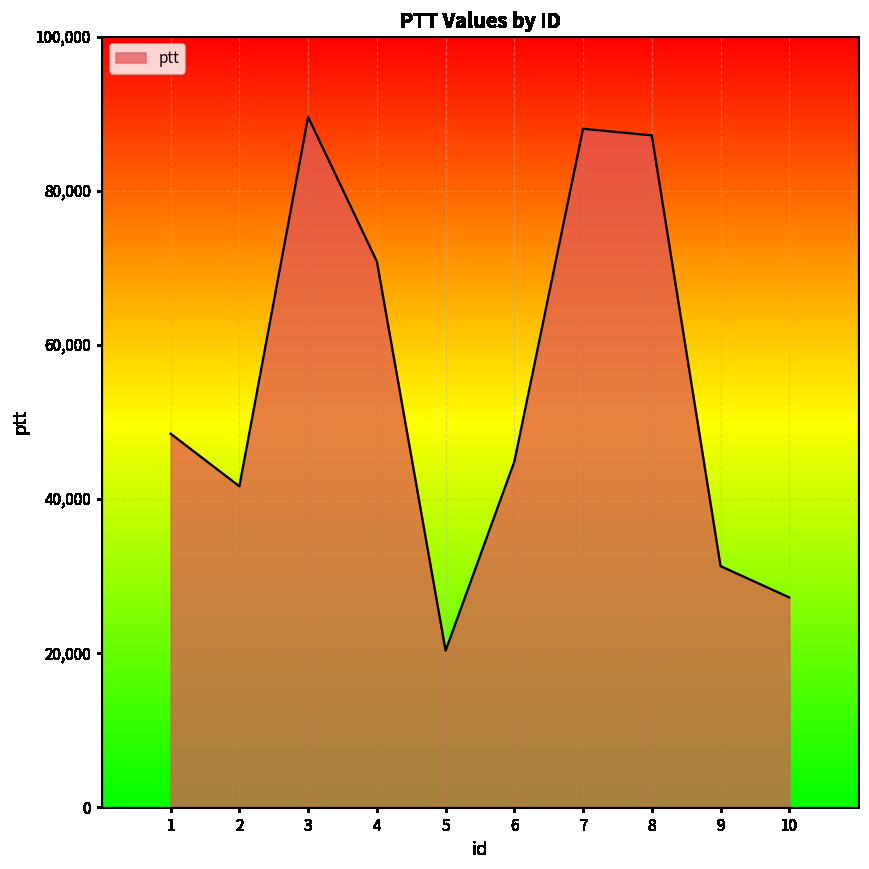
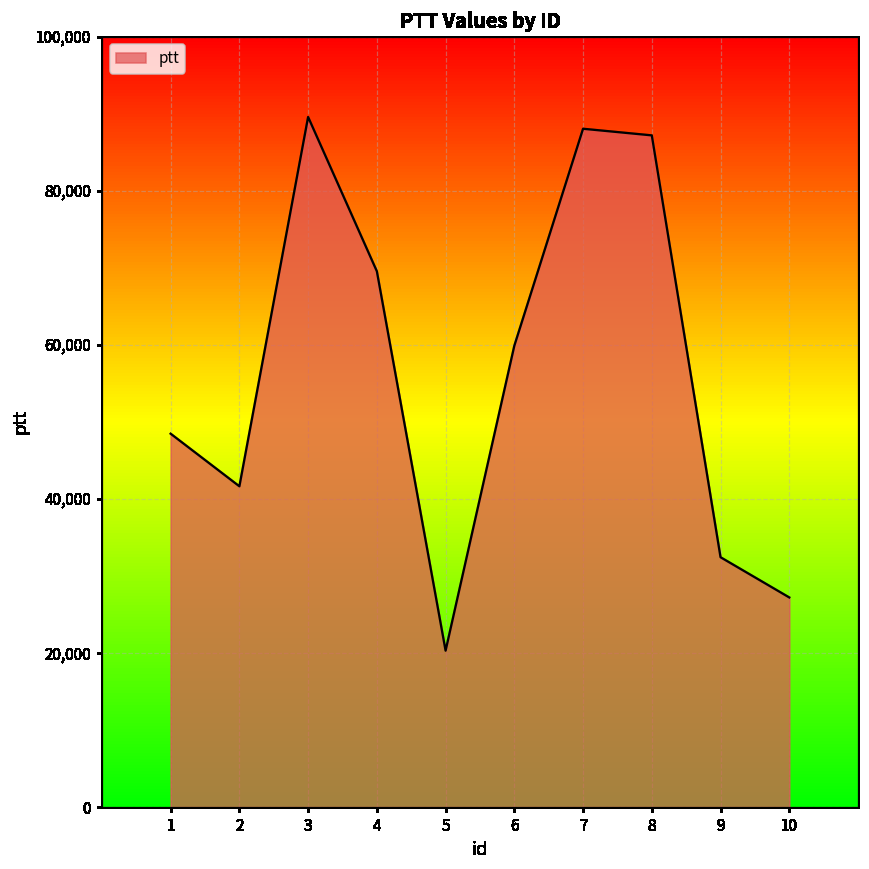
4: 71,000 -> 70,000
6: 45,000 -> 60,000
9: 31,000 -> 32,000
